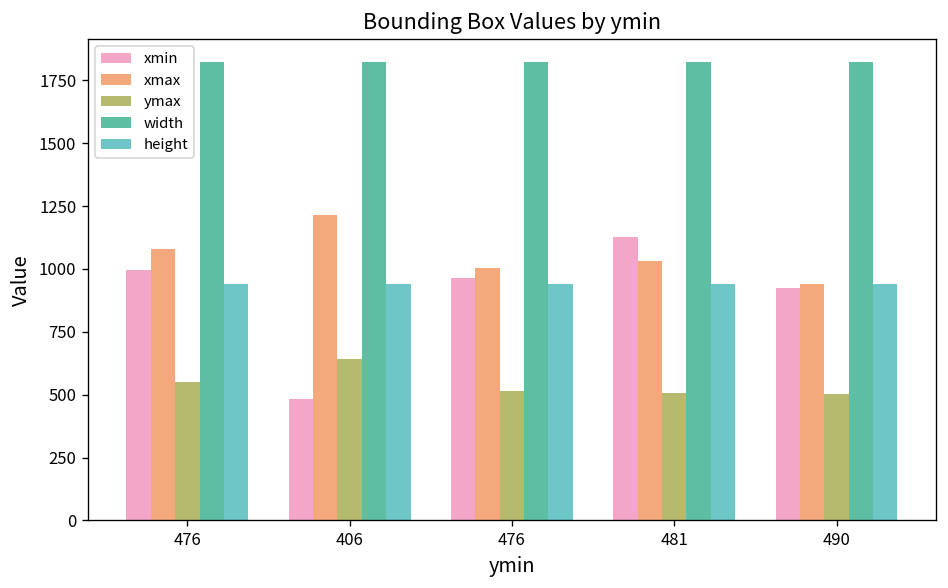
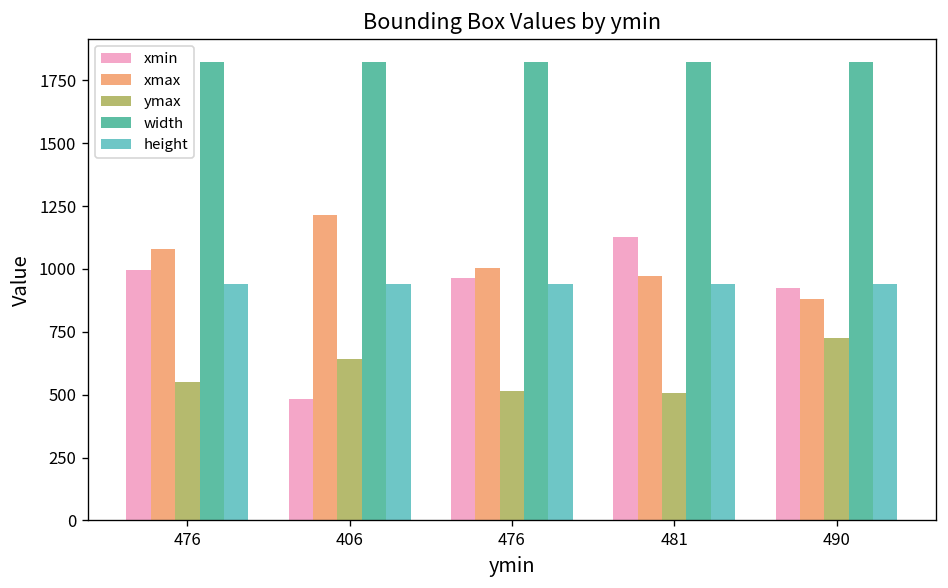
xmax, 481: 1030 -> 970
xmax, 490: 940 -> 880
ymax, 490: 500 -> 730
